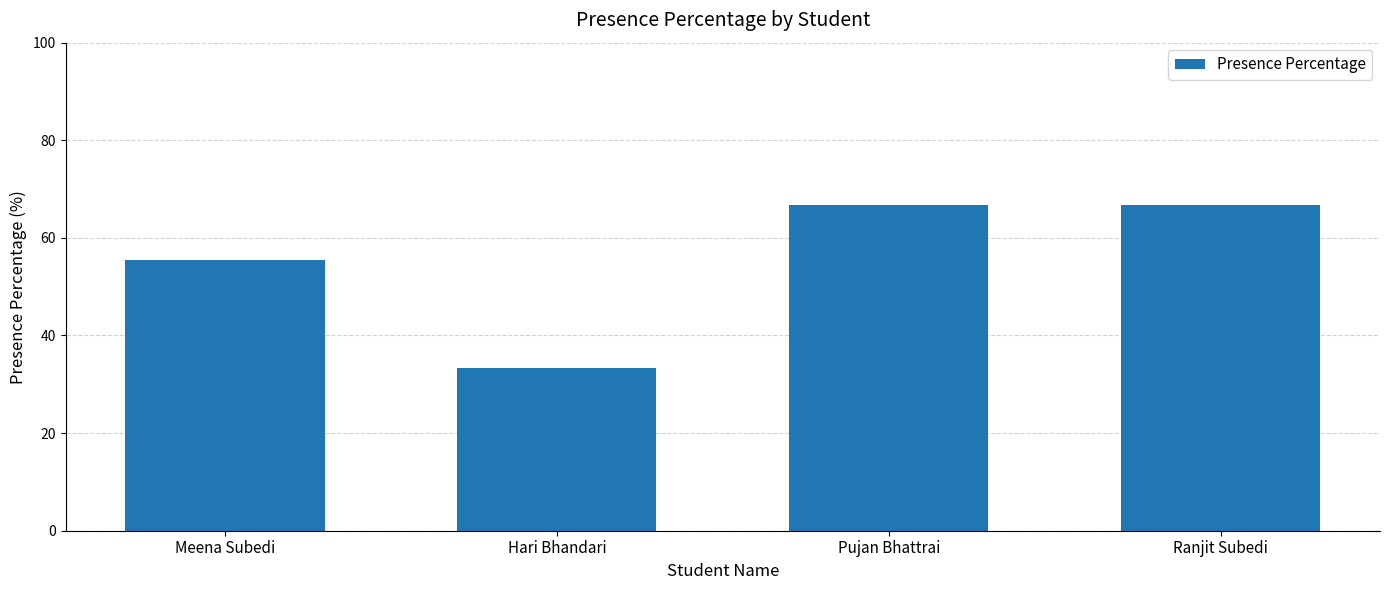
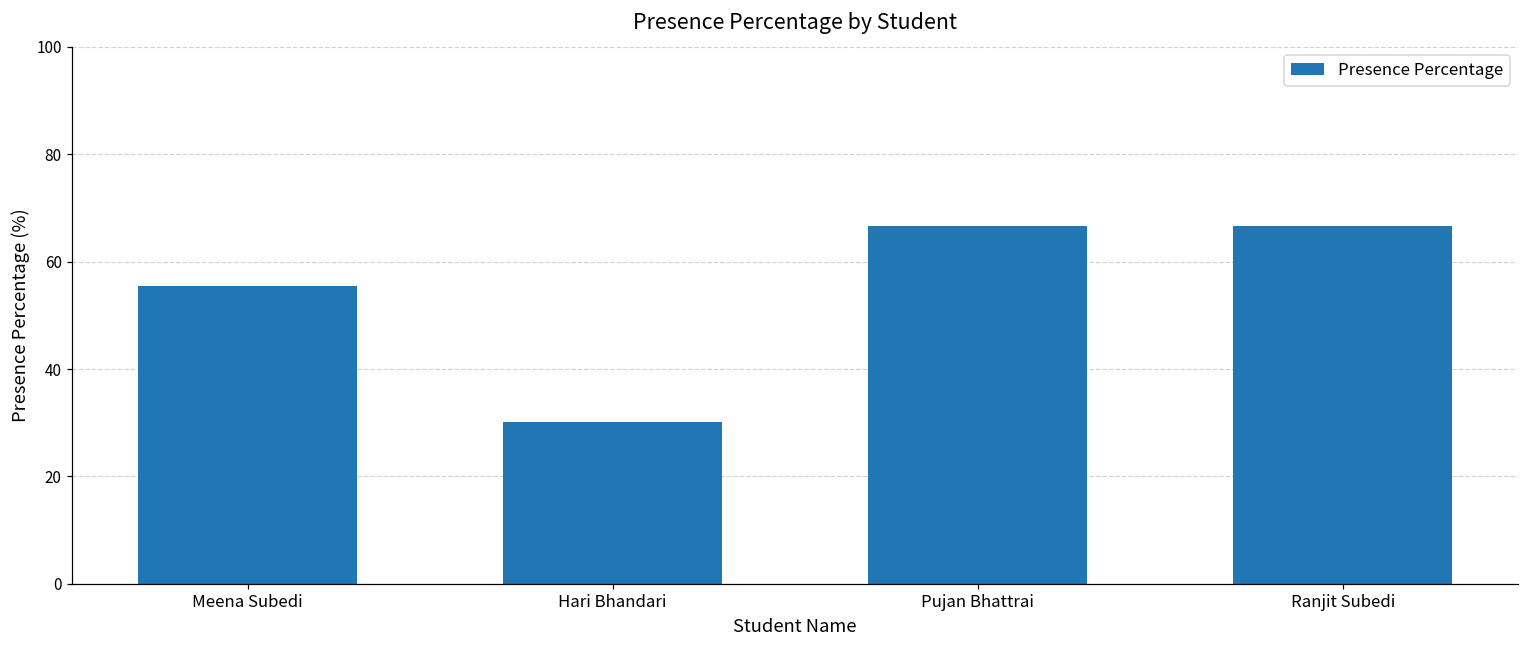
Hari Bhandari: 33 -> 30
